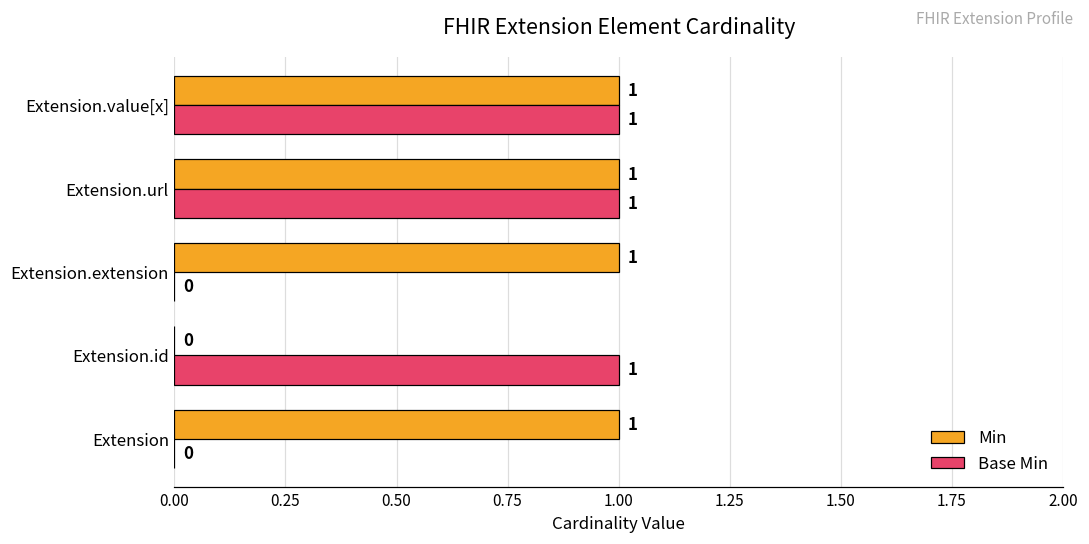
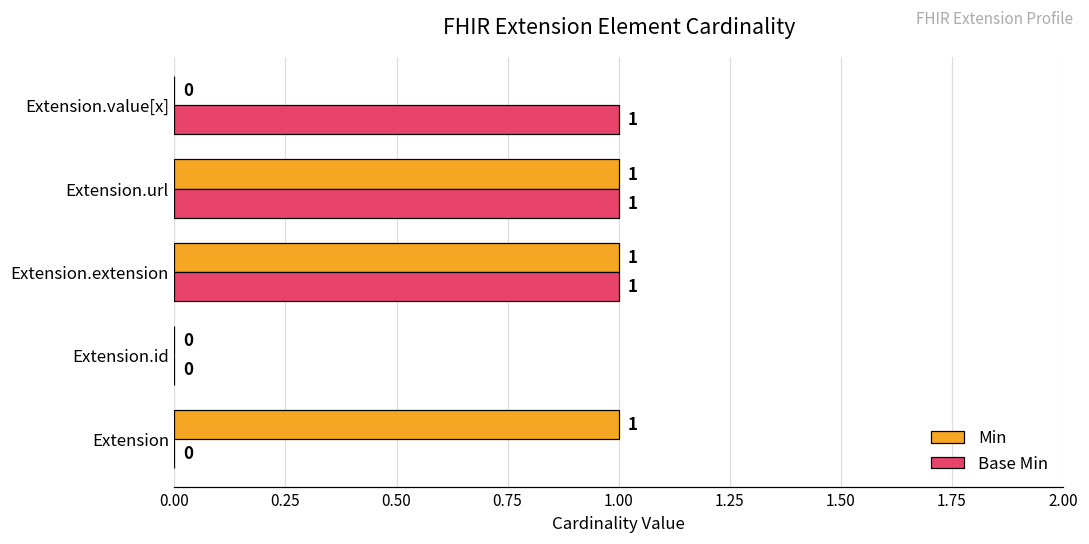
Min, Extension.value[x]: 1 -> 0
Base Min, Extension.extension: 0 -> 1
Base Min, Extension.id: 1 -> 0
